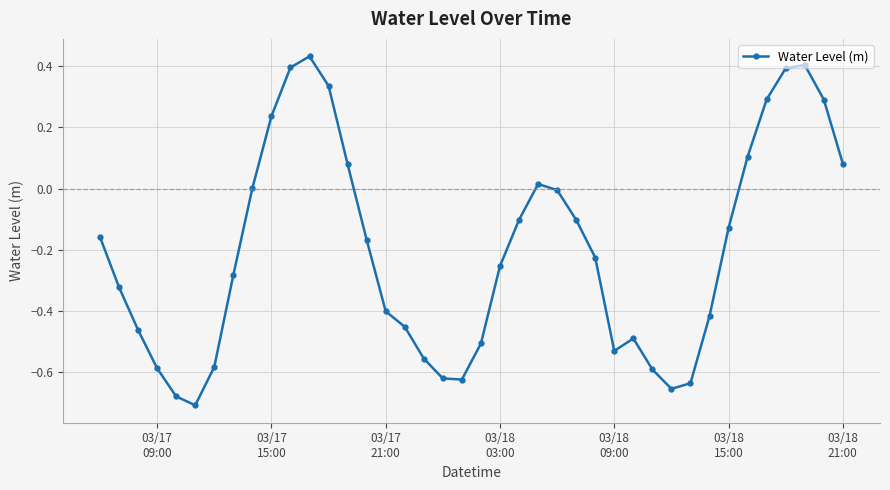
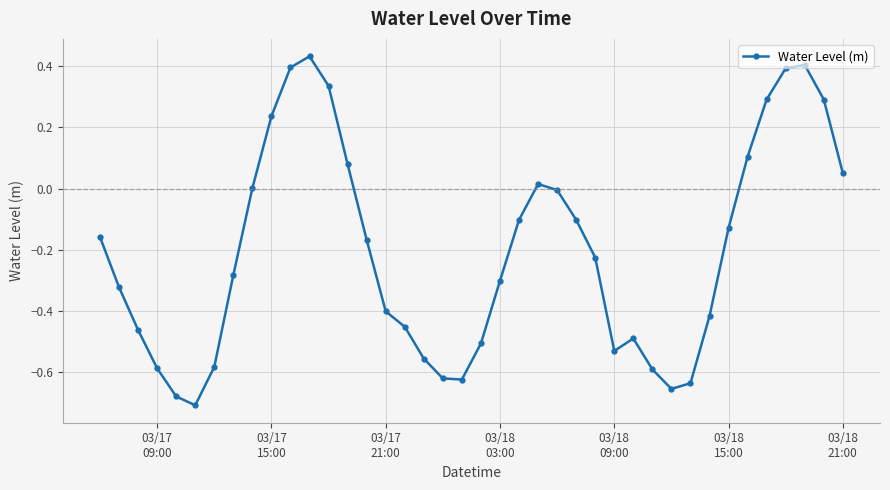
03/18 03:00: -0.25 -> -0.30
03/18 21:00: 0.08 -> 0.05
